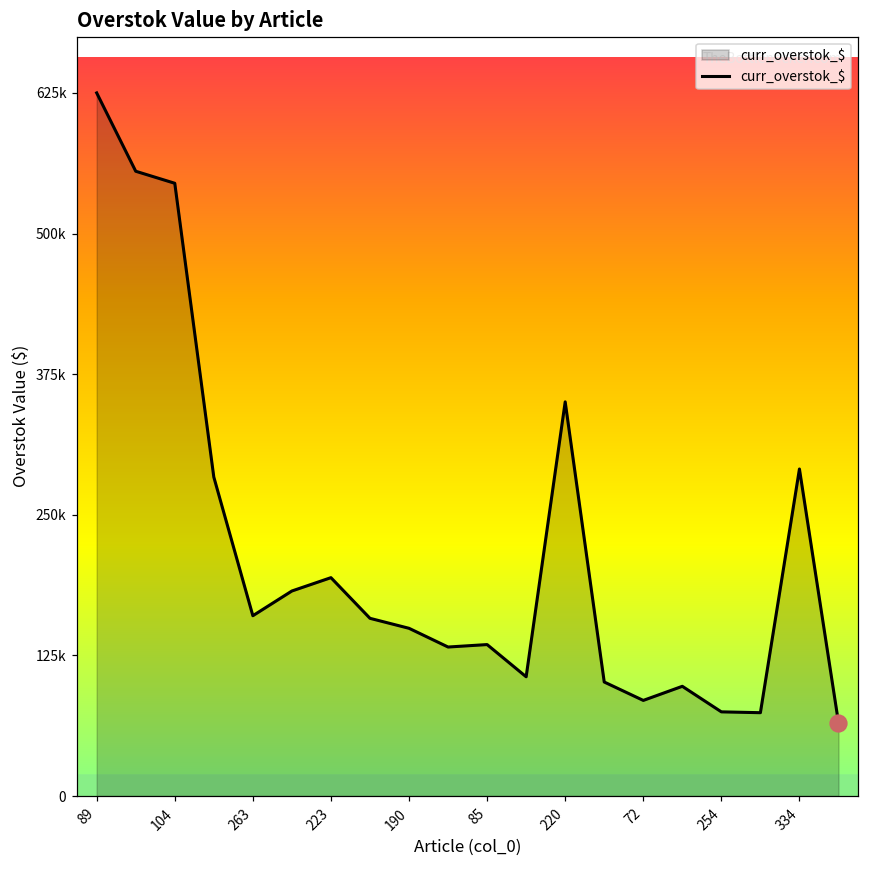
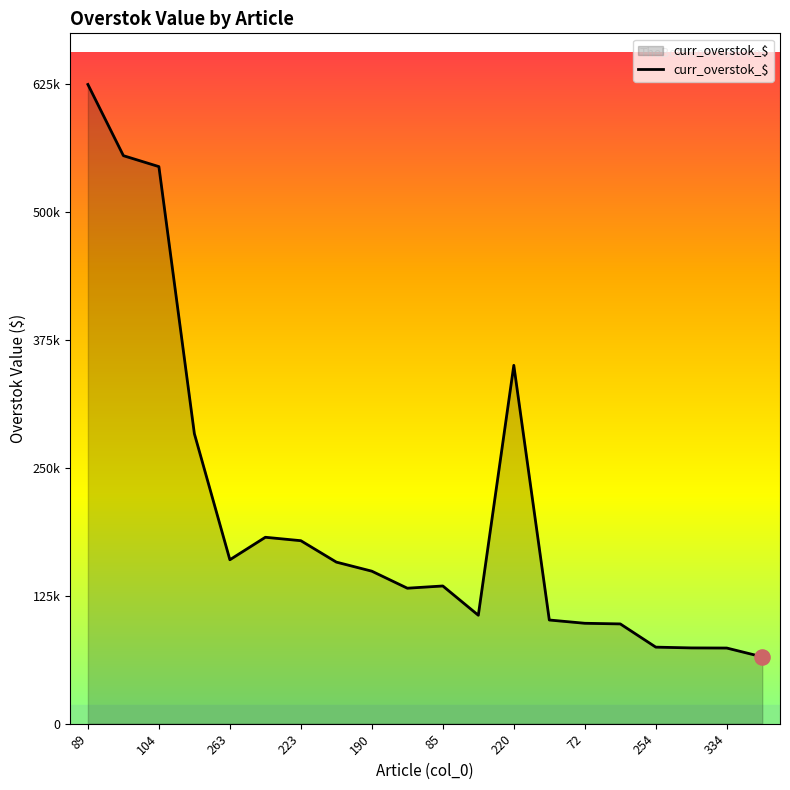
curr_overstok_$, 223: 194000 -> 179000
curr_overstok_$, 72: 85000 -> 98000
curr_overstok_$, 334: 291000 -> 74000
